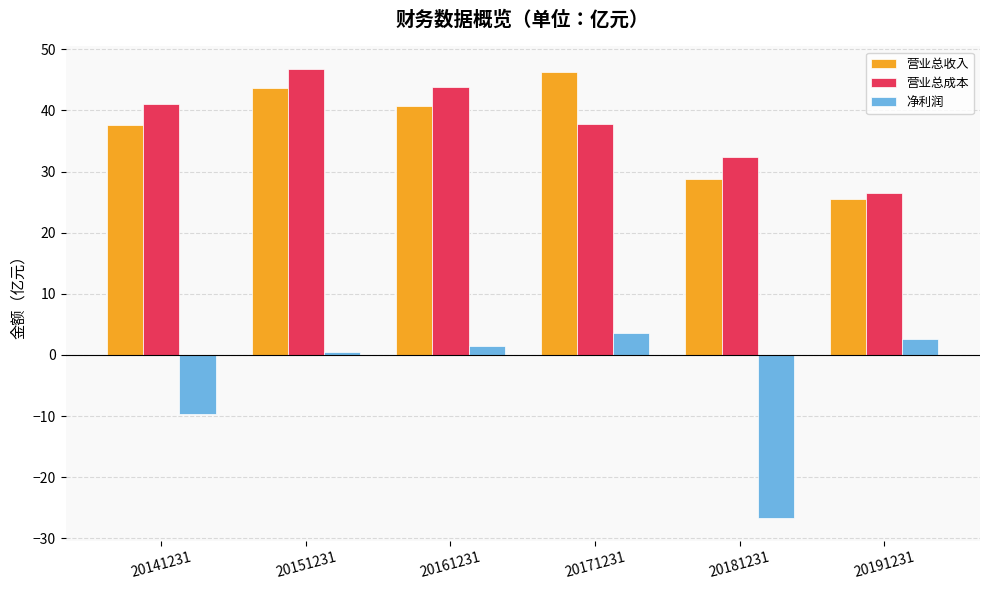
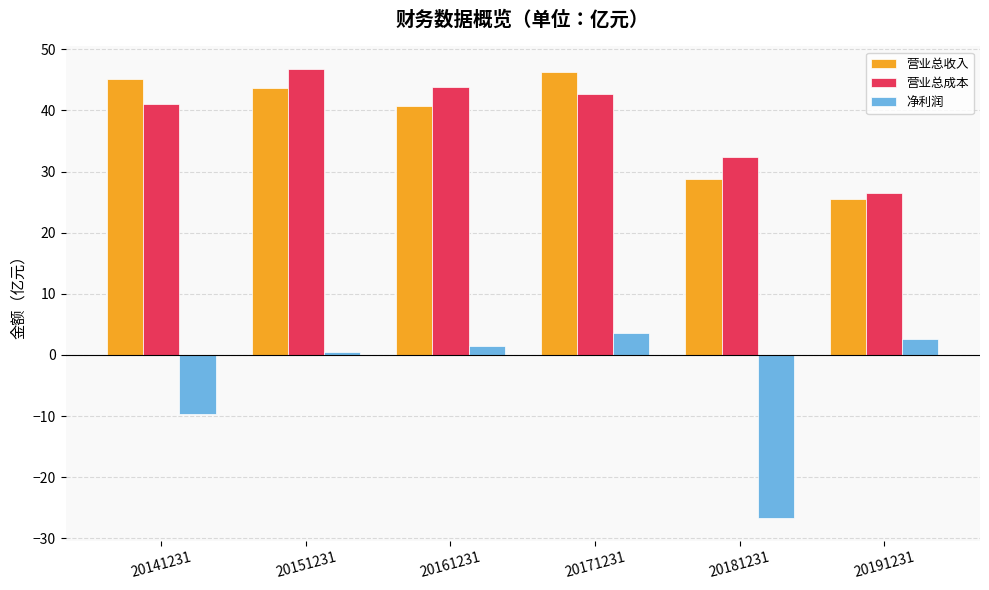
营业总收入, 20141231: 38 -> 45
营业总成本, 20171231: 38 -> 43
